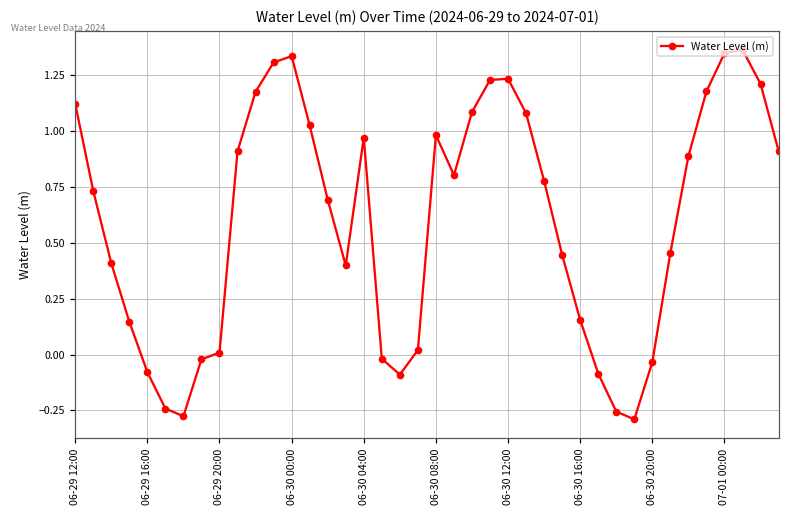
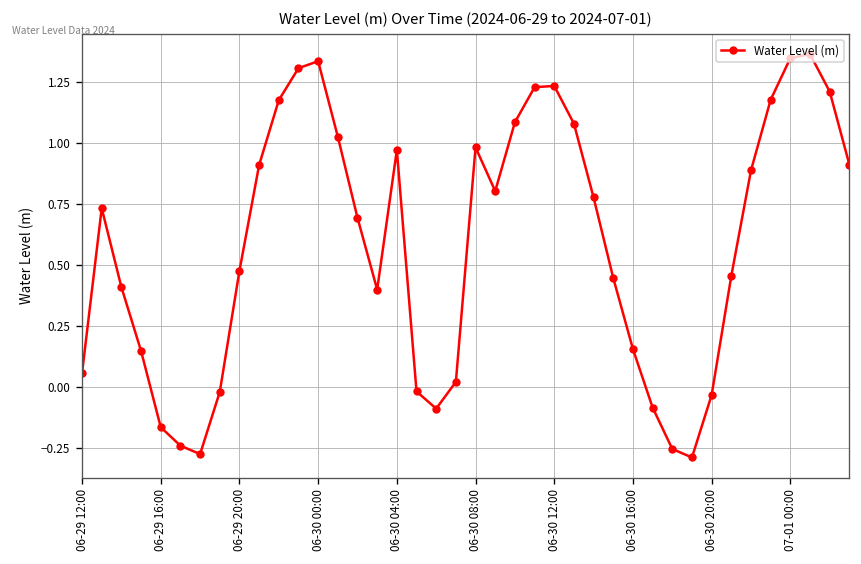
06-29 12:00: 1.12 -> 0.06
06-29 16:00: -0.08 -> -0.17
06-29 20:00: 0.01 -> 0.48
